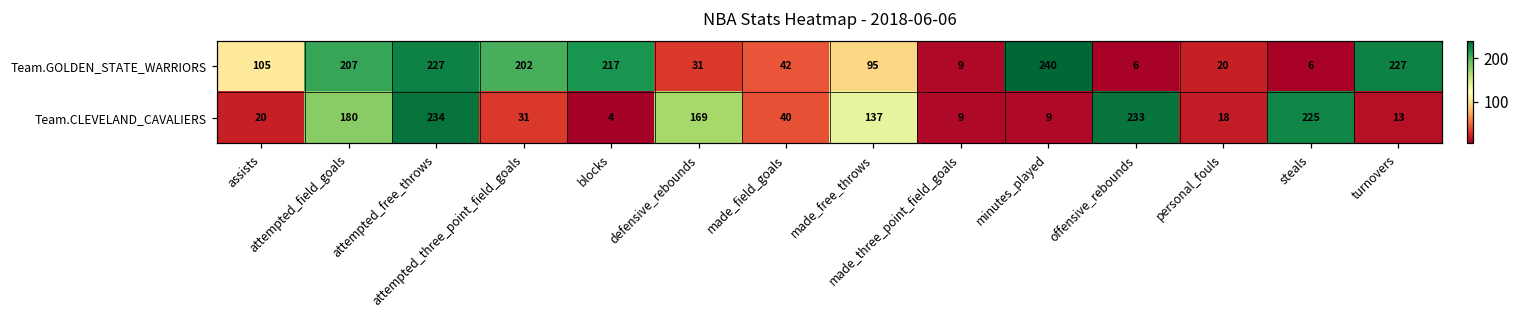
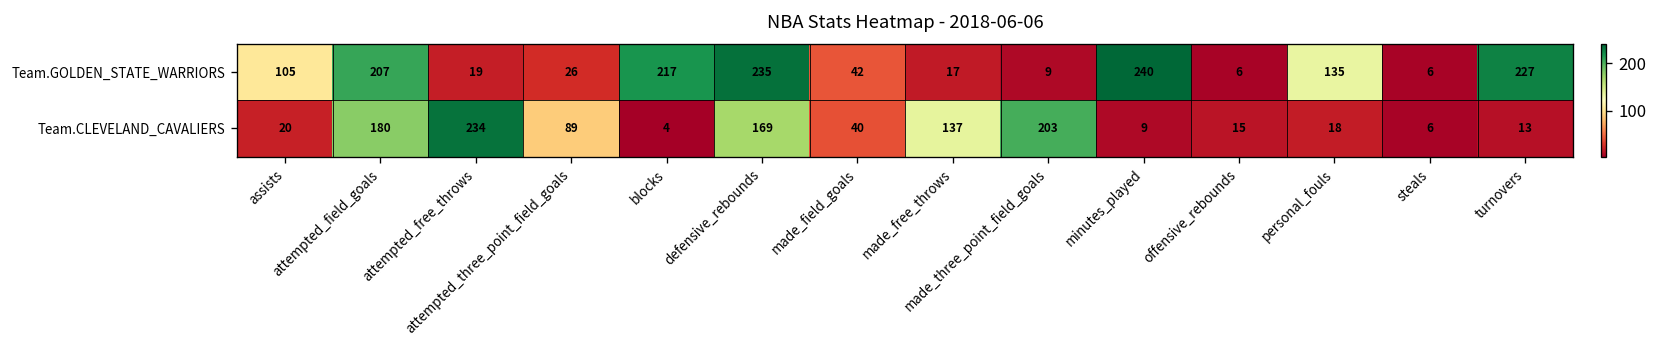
Team.GOLDEN_STATE_WARRIORS, attempted_free_throws: 227 -> 19
Team.GOLDEN_STATE_WARRIORS, attempted_three_point_field_goals: 202 -> 26
Team.GOLDEN_STATE_WARRIORS, defensive_rebounds: 31 -> 235
Team.GOLDEN_STATE_WARRIORS, made_free_throws: 95 -> 17
Team.GOLDEN_STATE_WARRIORS, personal_fouls: 20 -> 135
Team.CLEVELAND_CAVALIERS, attempted_three_point_field_goals: 31 -> 89
Team.CLEVELAND_CAVALIERS, made_three_point_field_goals: 9 -> 203
Team.CLEVELAND_CAVALIERS, offensive_rebounds: 233 -> 15
Team.CLEVELAND_CAVALIERS, steals: 225 -> 6
